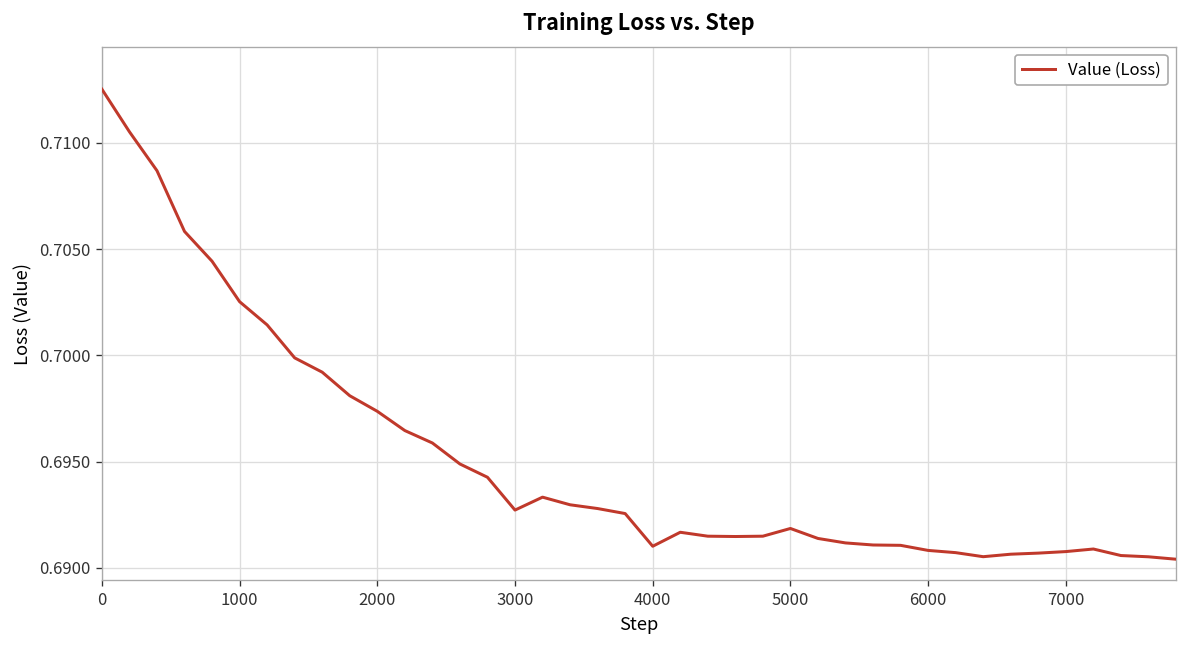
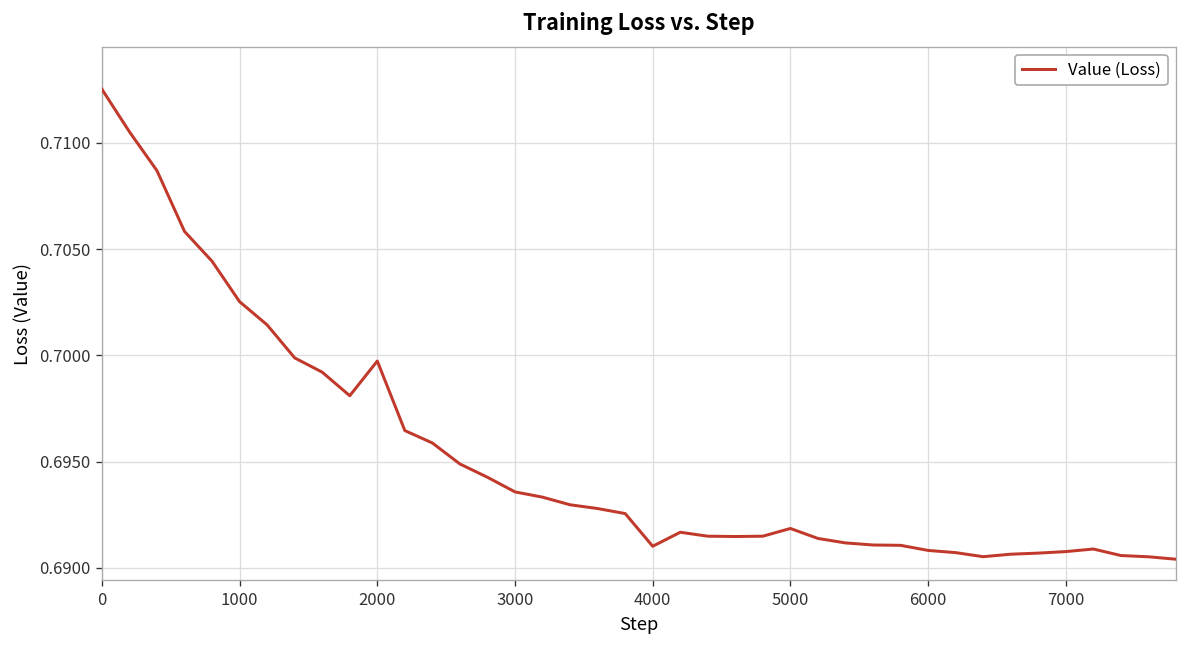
2000: 0.6974 -> 0.6997
3000: 0.6927 -> 0.6936
